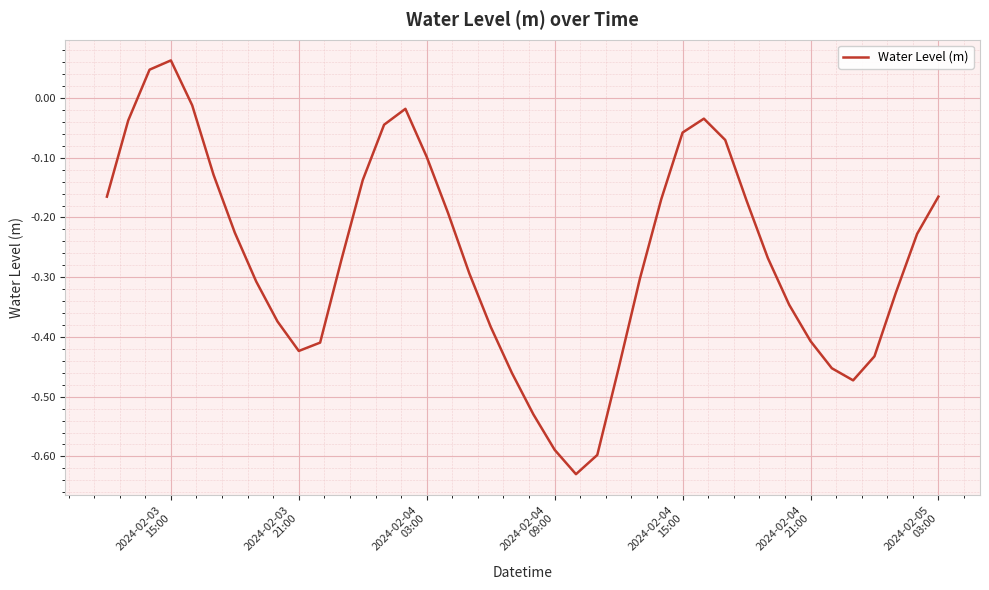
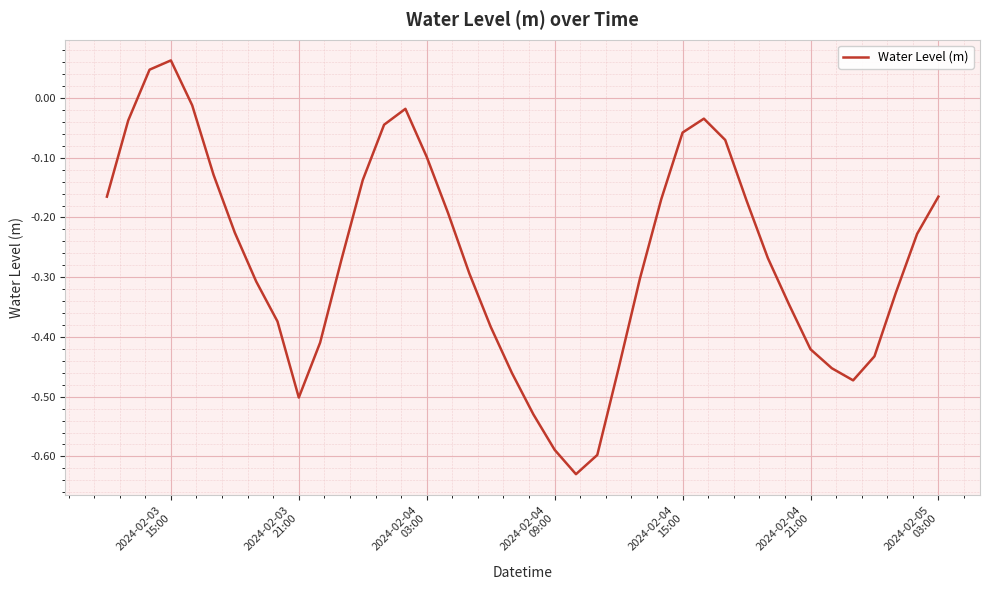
2024-02-03 21:00: -0.42 -> -0.50
2024-02-04 21:00: -0.41 -> -0.42
